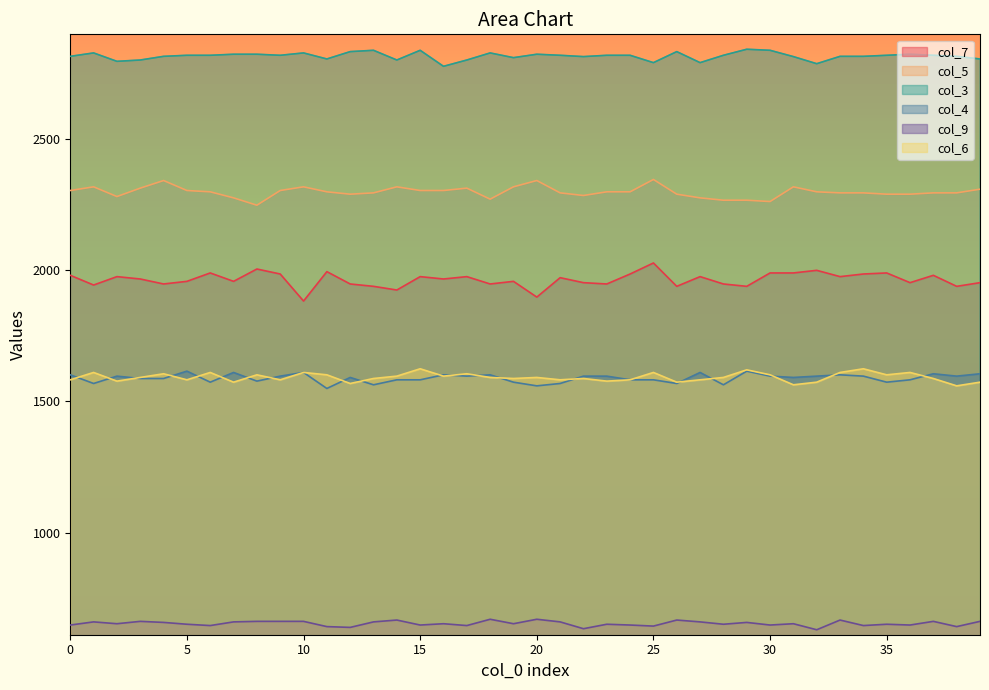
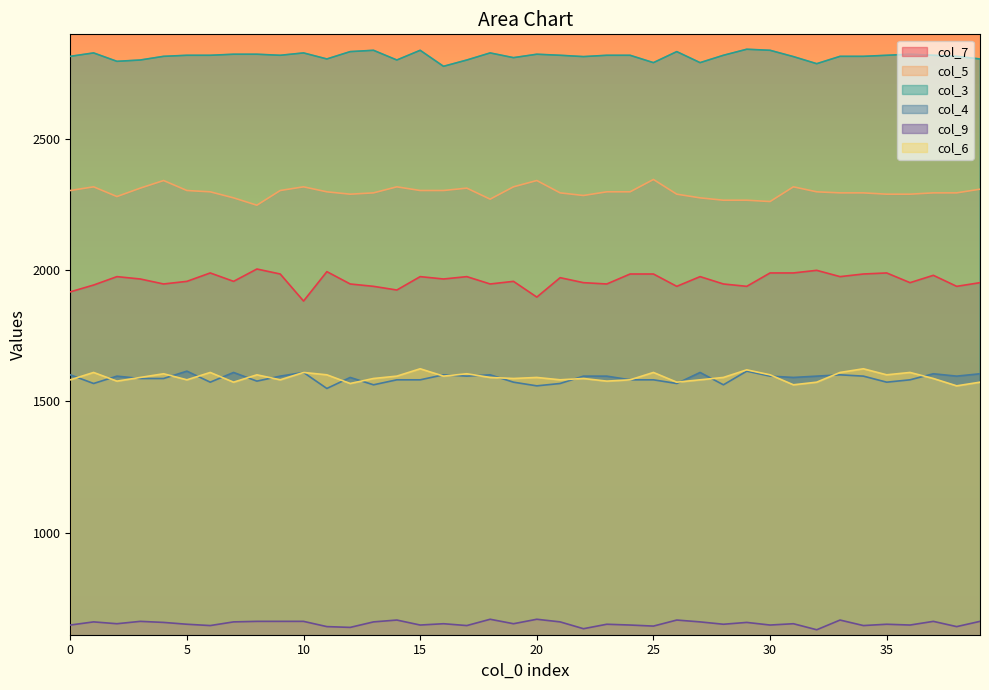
col_7, 0: 1980 -> 1920
col_7, 25: 2030 -> 1990
